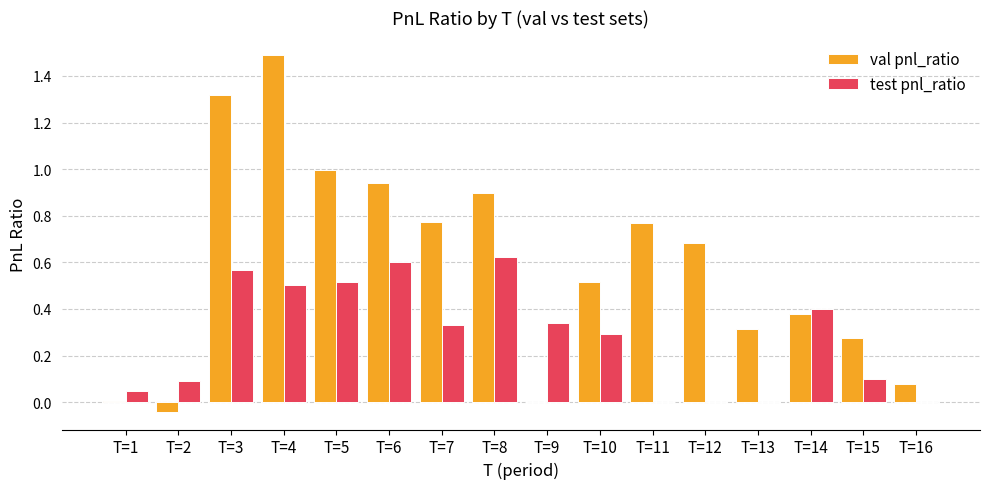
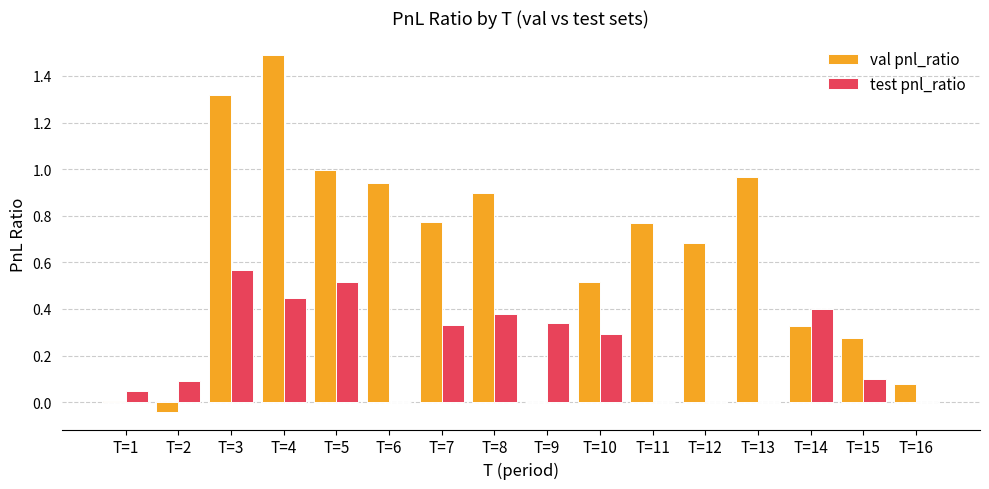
test pnl_ratio, T=4: 0.50 -> 0.45
test pnl_ratio, T=6: 0.6 -> 0.0
test pnl_ratio, T=8: 0.62 -> 0.38
val pnl_ratio, T=13: 0.32 -> 0.97
val pnl_ratio, T=14: 0.38 -> 0.33
